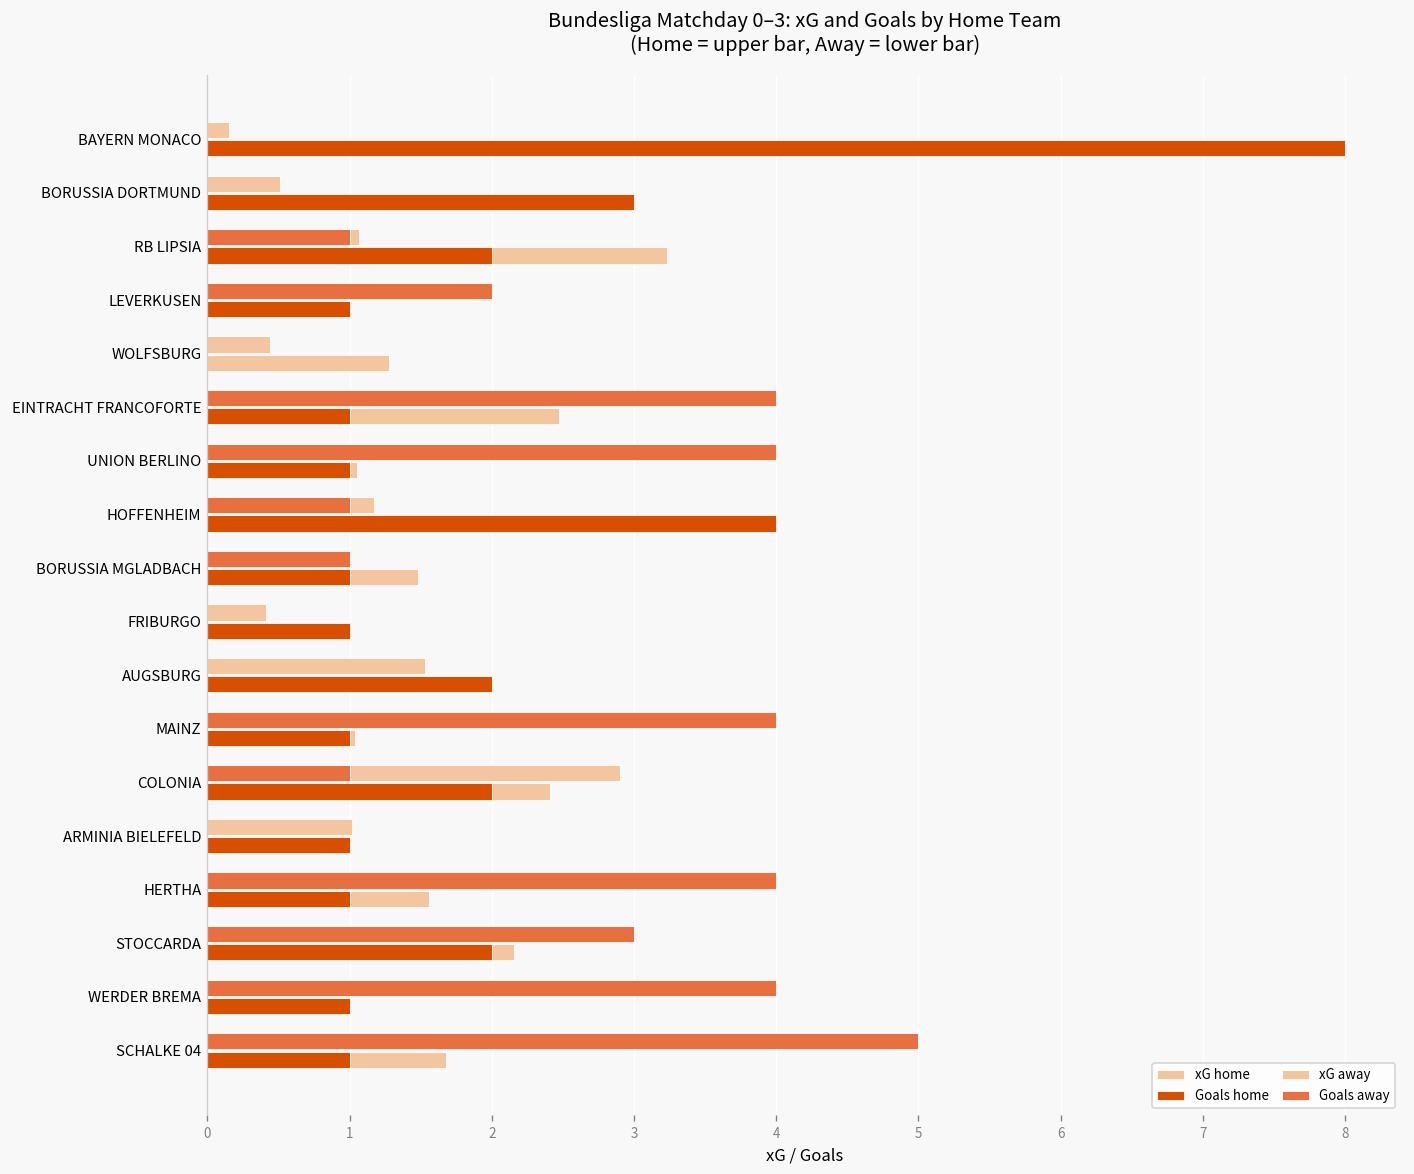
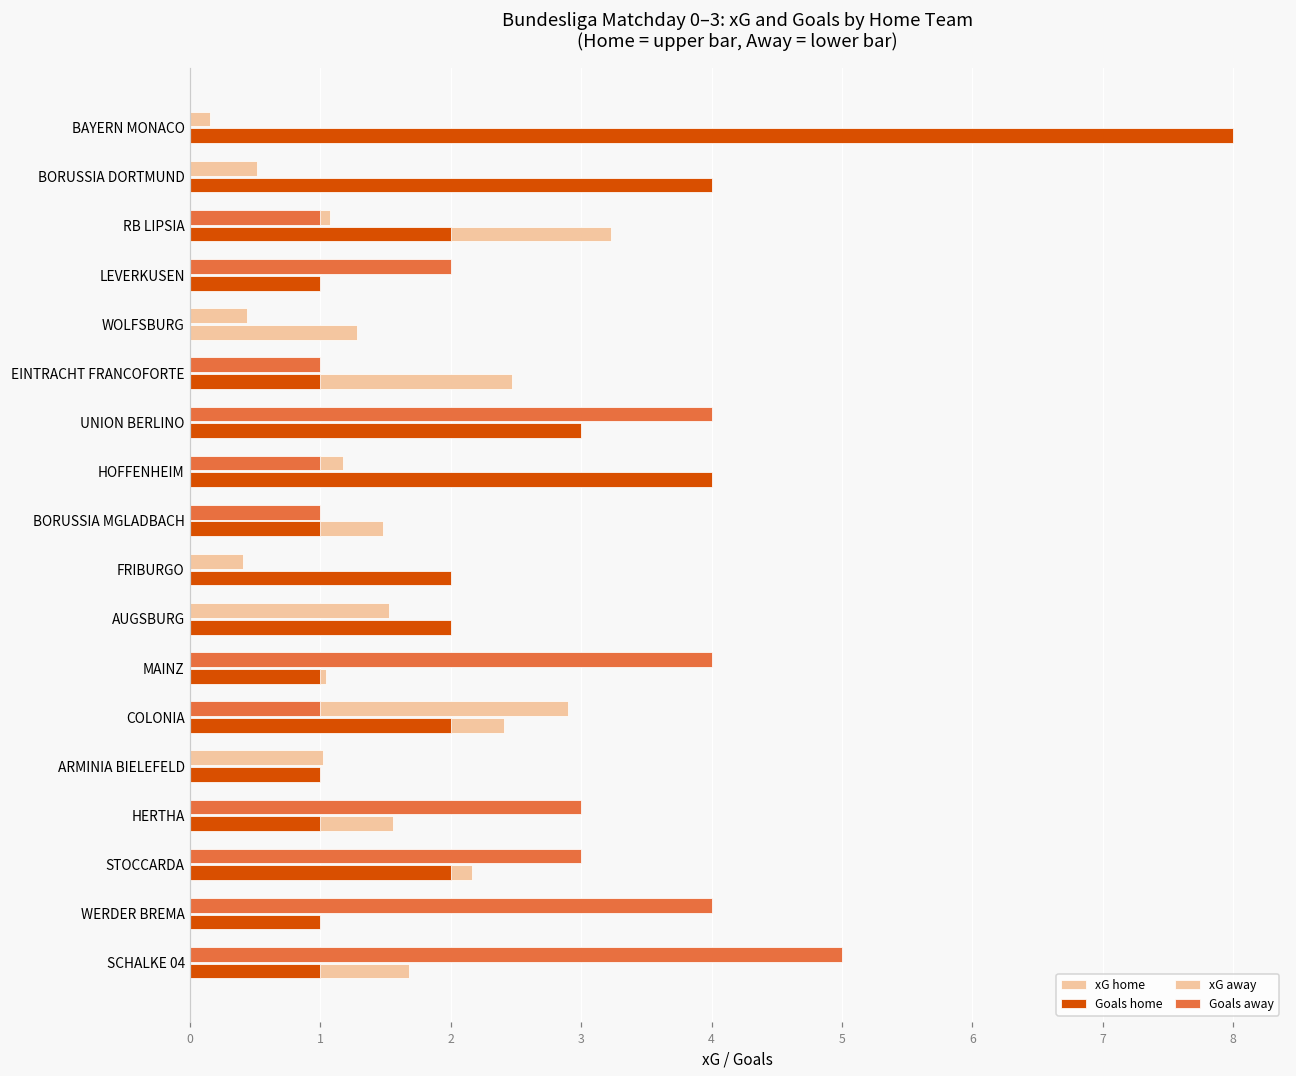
Goals home, BORUSSIA DORTMUND: 3 -> 4
Goals away, EINTRACHT FRANCOFORTE: 4 -> 1
Goals home, UNION BERLINO: 1 -> 3
Goals home, FRIBURGO: 1 -> 2
Goals away, HERTHA: 4 -> 3
